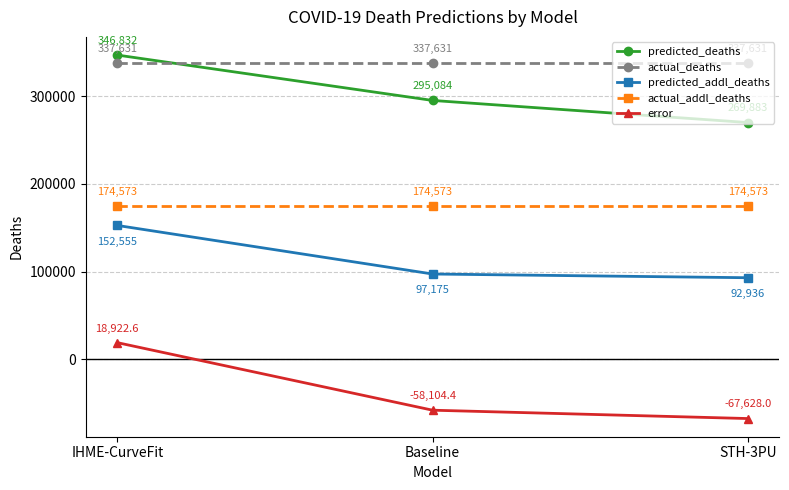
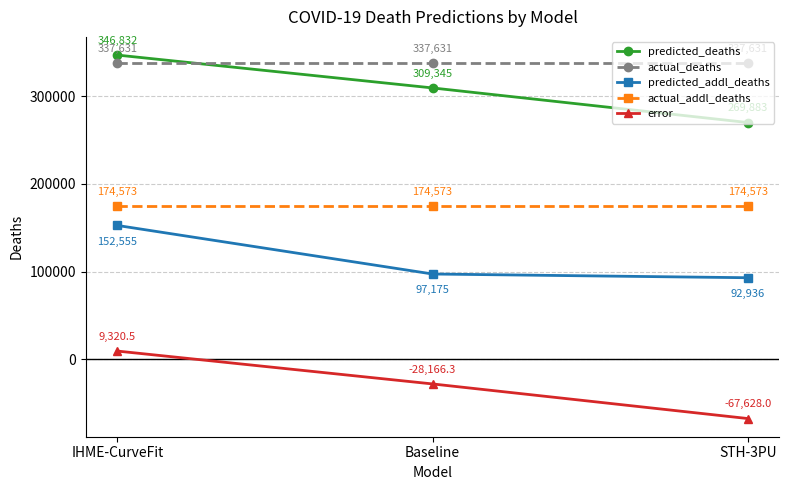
error, IHME-CurveFit: 18,922.6 -> 9,320.5
predicted_deaths, Baseline: 295,084 -> 309,345
error, Baseline: -58,104.4 -> -28,166.3
